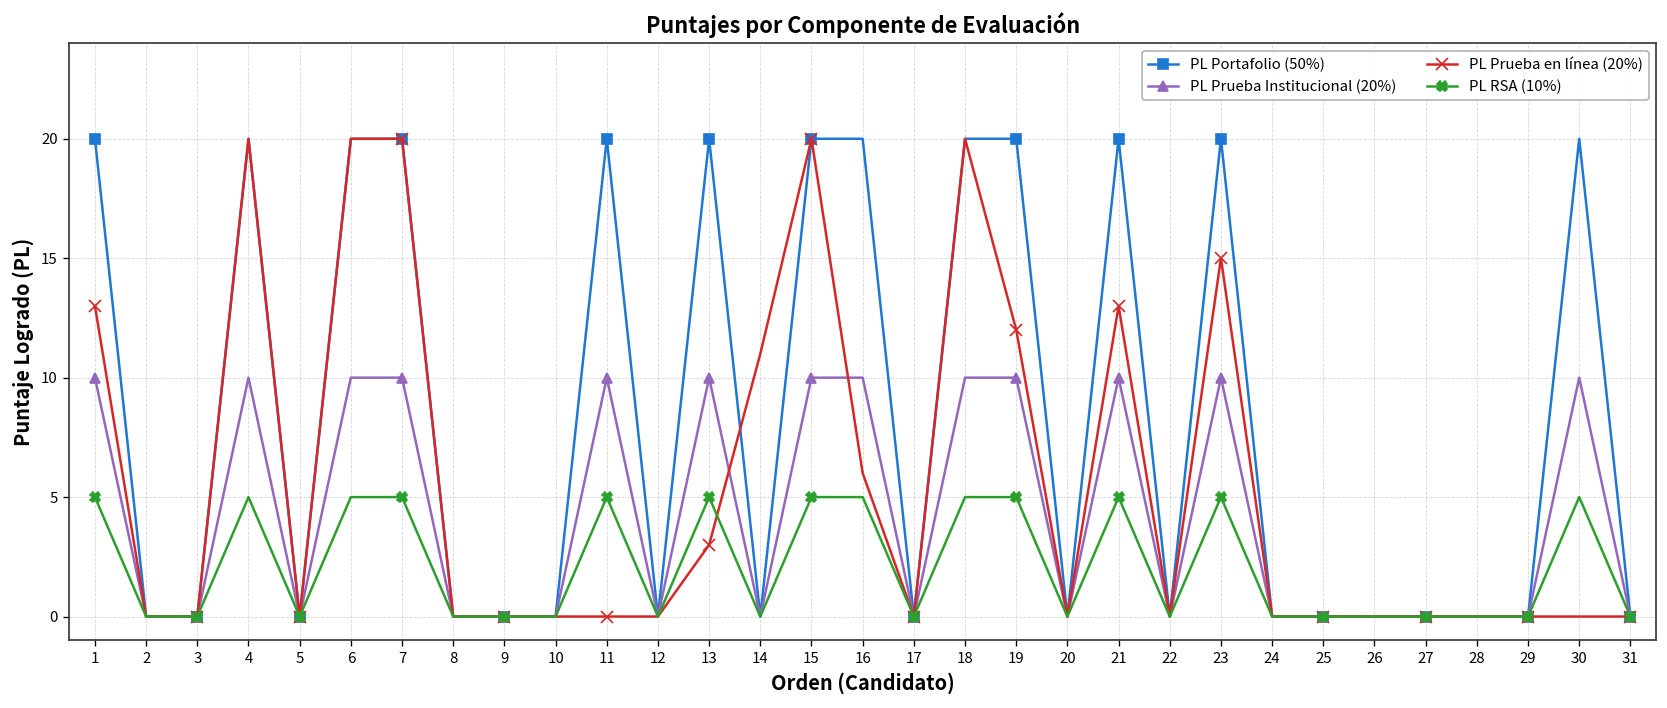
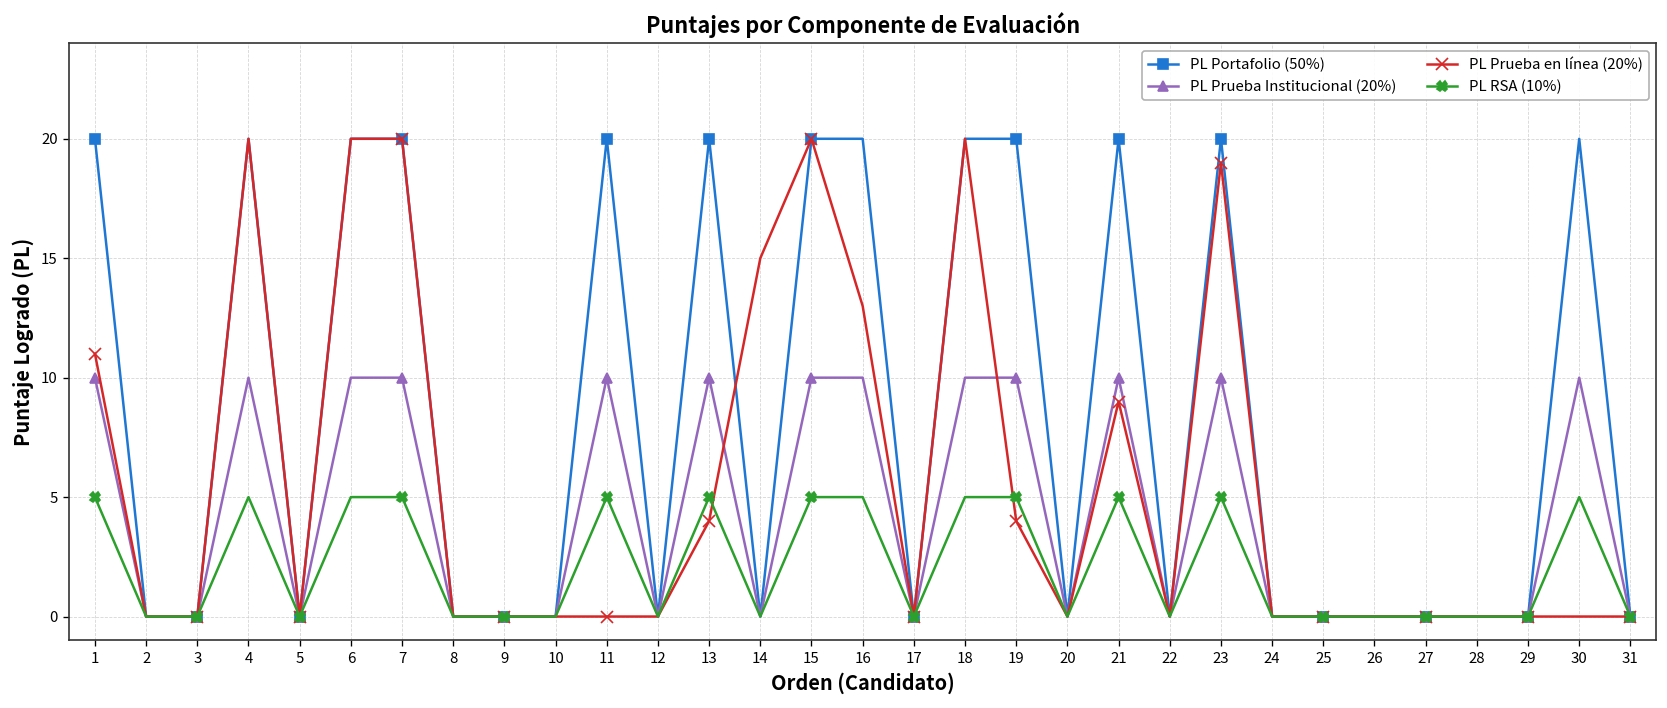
PL Prueba en línea (20%), 1: 13 -> 11
PL Prueba en línea (20%), 13: 3 -> 4
PL Prueba en línea (20%), 14: 11 -> 15
PL Prueba en línea (20%), 16: 6 -> 13
PL Prueba en línea (20%), 19: 12 -> 4
PL Prueba en línea (20%), 21: 13 -> 9
PL Prueba en línea (20%), 23: 15 -> 19
